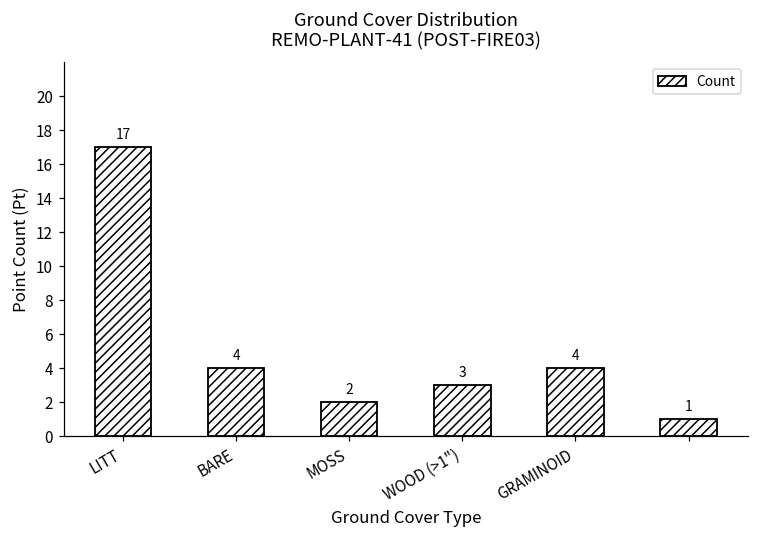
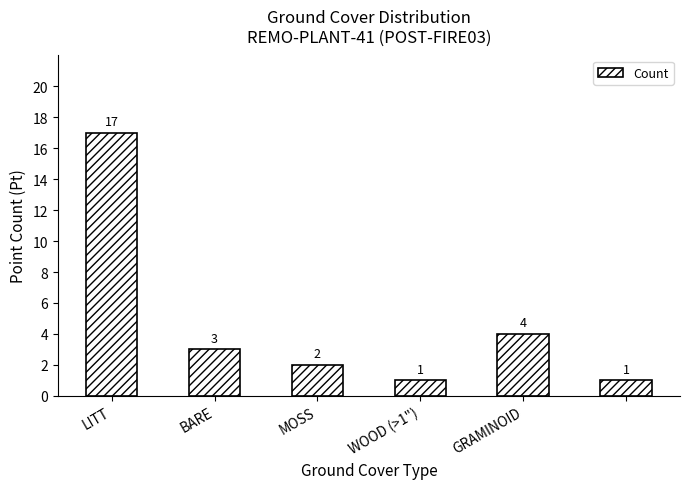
BARE: 4 -> 3
WOOD (>1"): 3 -> 1
